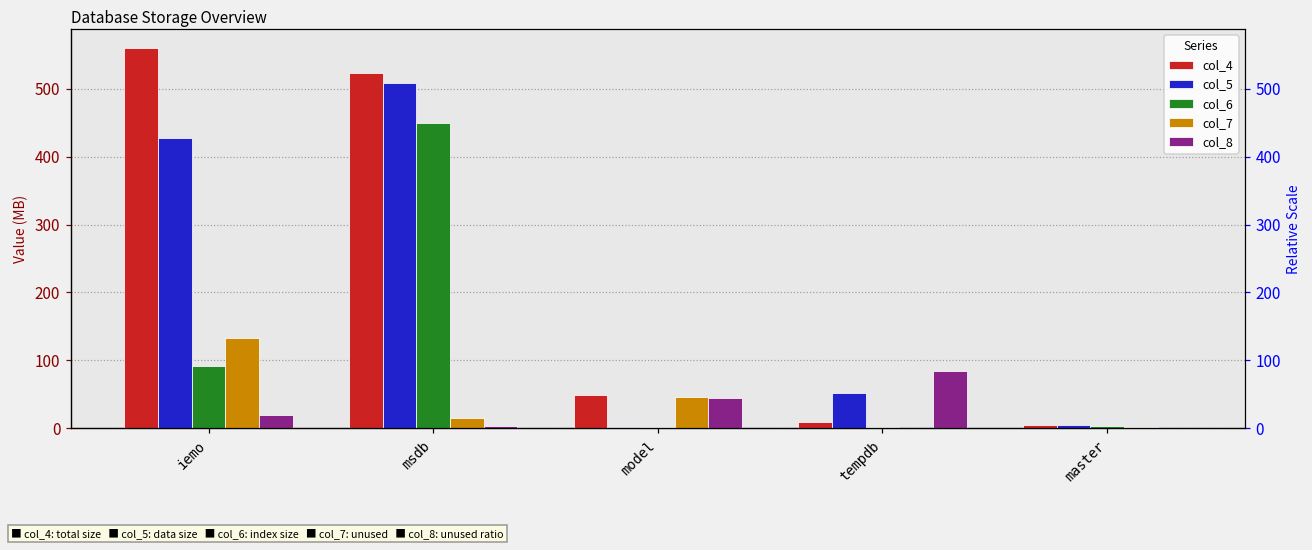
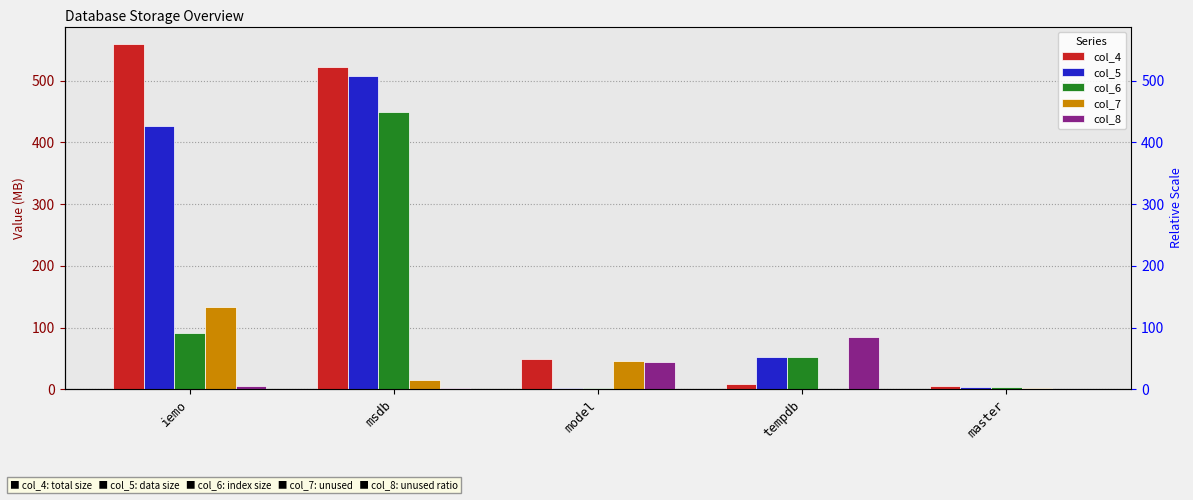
col_8, iemo: 20 -> 10
col_6, tempdb: 0 -> 50
